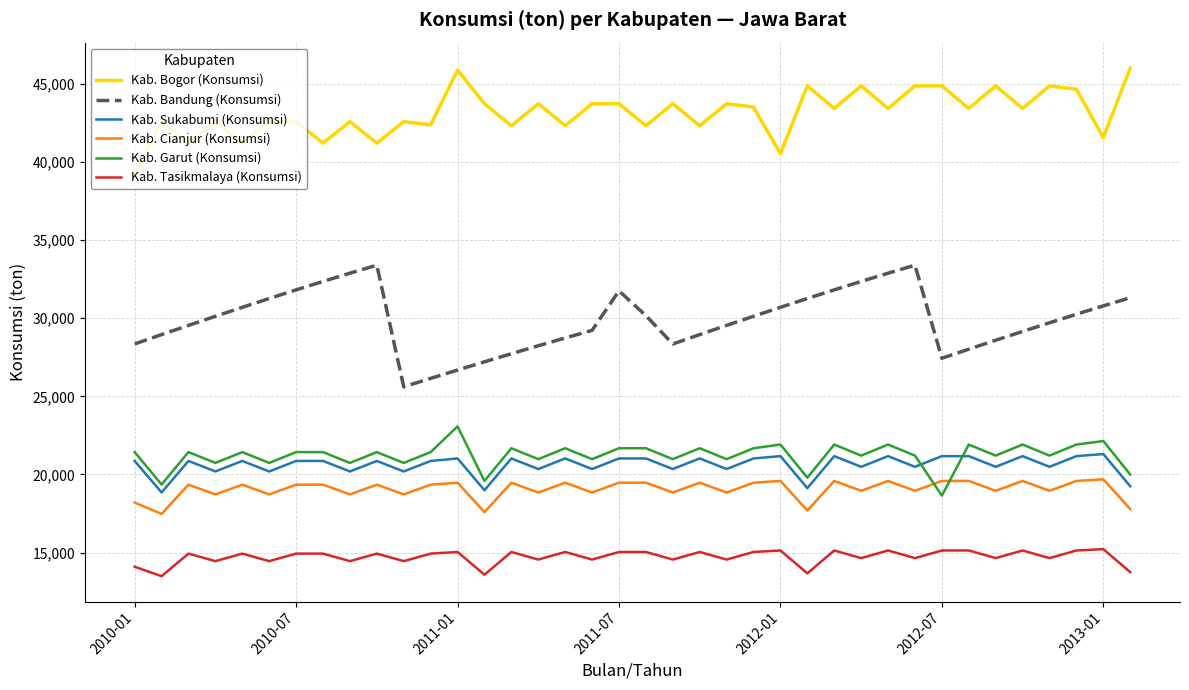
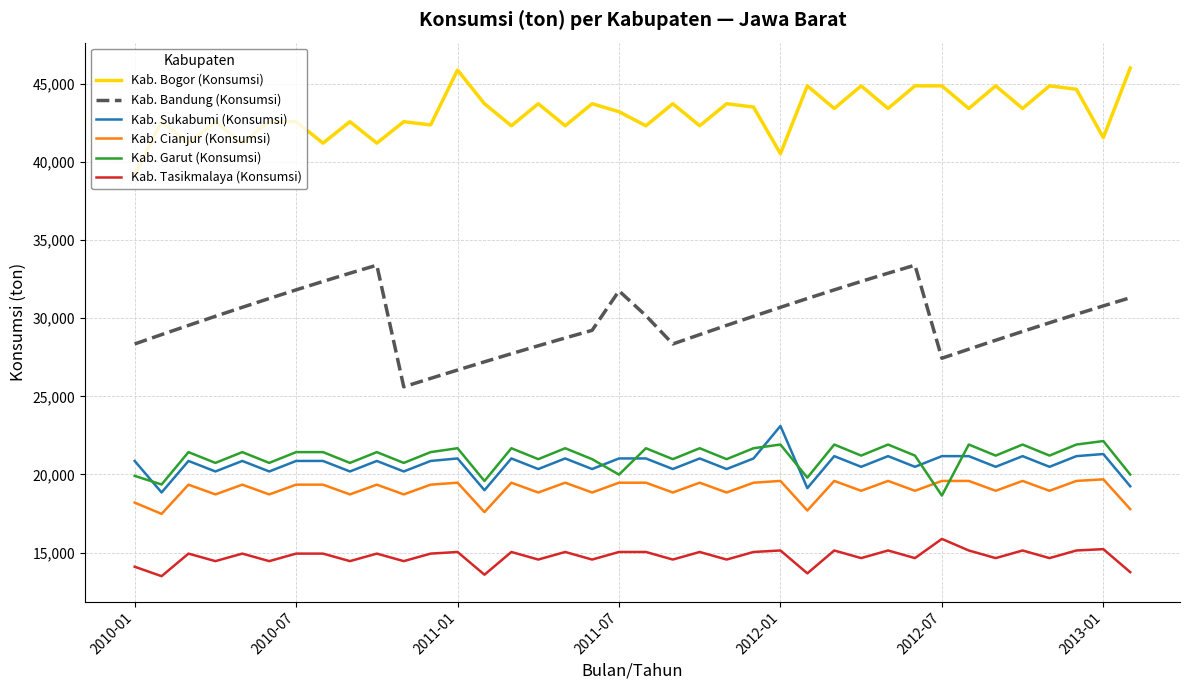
Kab. Garut (Konsumsi), 2010-01: 21,400 -> 19,900
Kab. Garut (Konsumsi), 2011-01: 23,100 -> 21,700
Kab. Bogor (Konsumsi), 2011-07: 43,700 -> 43,200
Kab. Garut (Konsumsi), 2011-07: 21,700 -> 20,000
Kab. Sukabumi (Konsumsi), 2012-01: 21,200 -> 23,100
Kab. Tasikmalaya (Konsumsi), 2012-07: 15,100 -> 15,900
